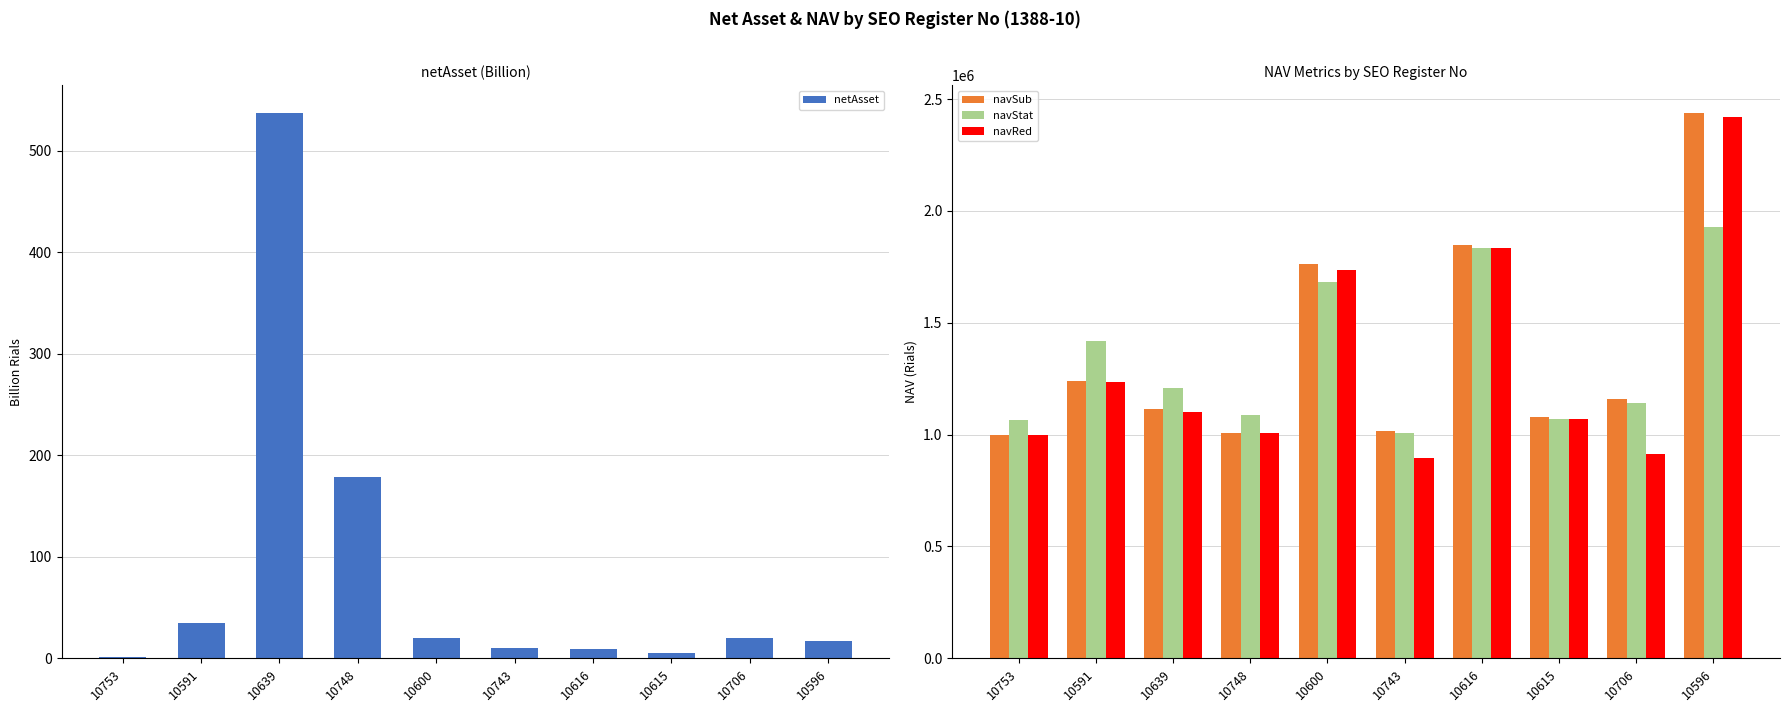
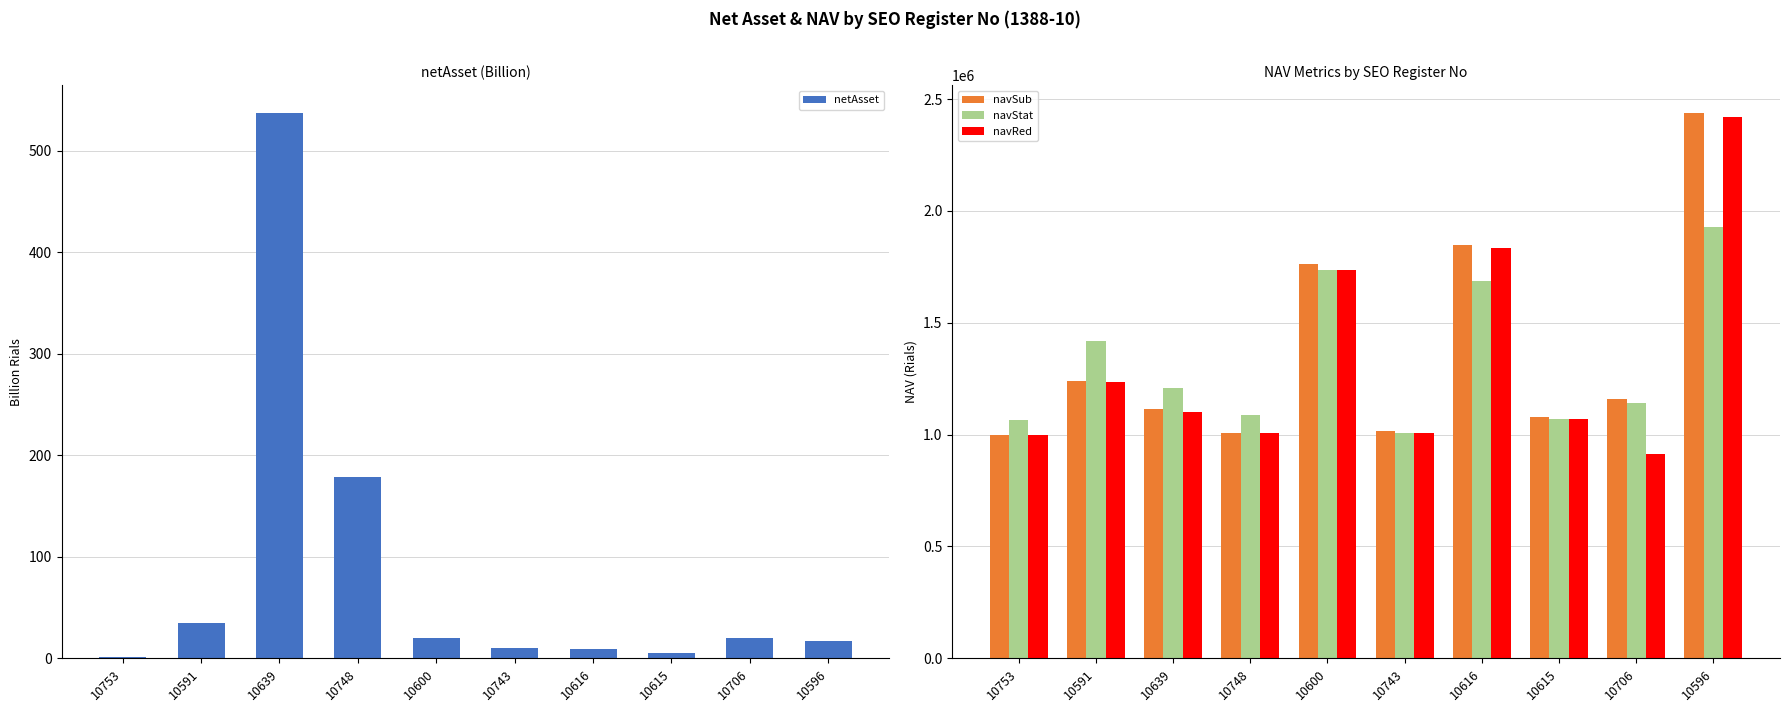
NAV Metrics by SEO Register No, navStat, 10600: 1680000 -> 1740000
NAV Metrics by SEO Register No, navRed, 10743: 900000 -> 1010000
NAV Metrics by SEO Register No, navStat, 10616: 1840000 -> 1680000
